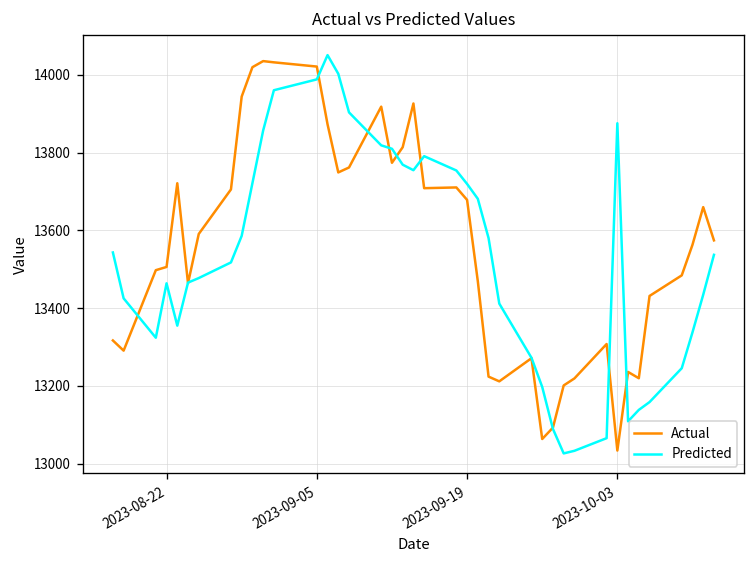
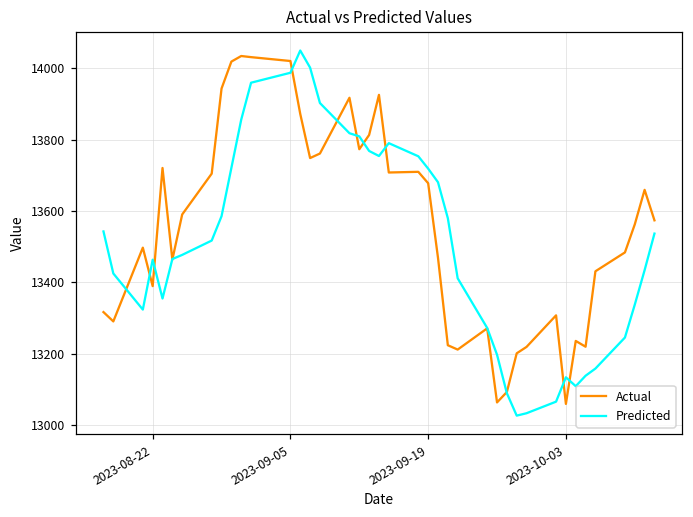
Actual, 2023-08-22: 13510 -> 13390
Actual, 2023-10-03: 13030 -> 13060
Predicted, 2023-10-03: 13880 -> 13130
